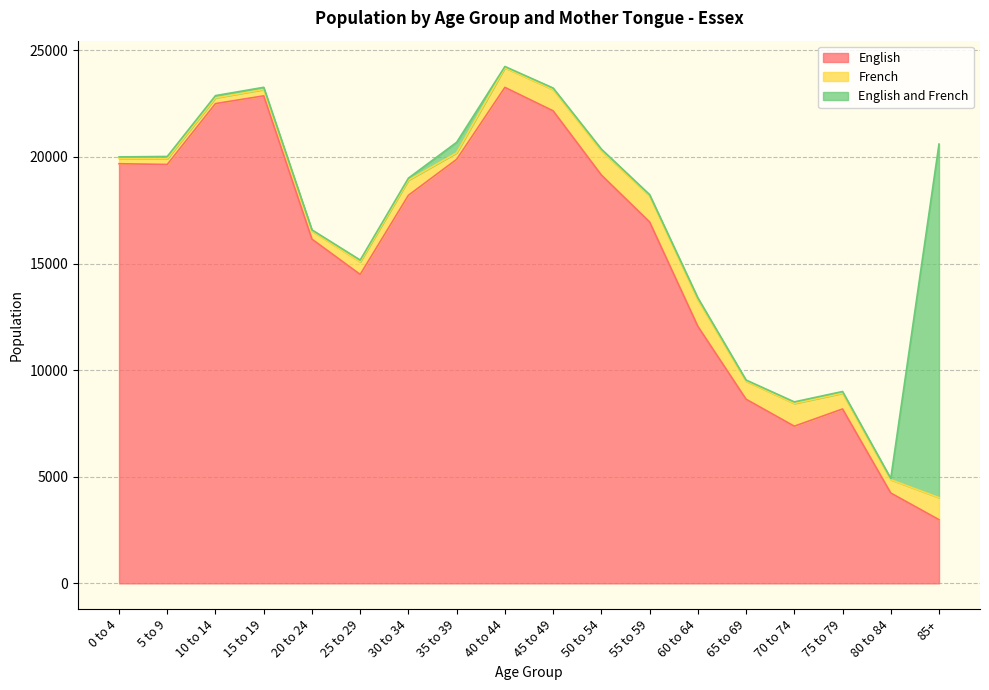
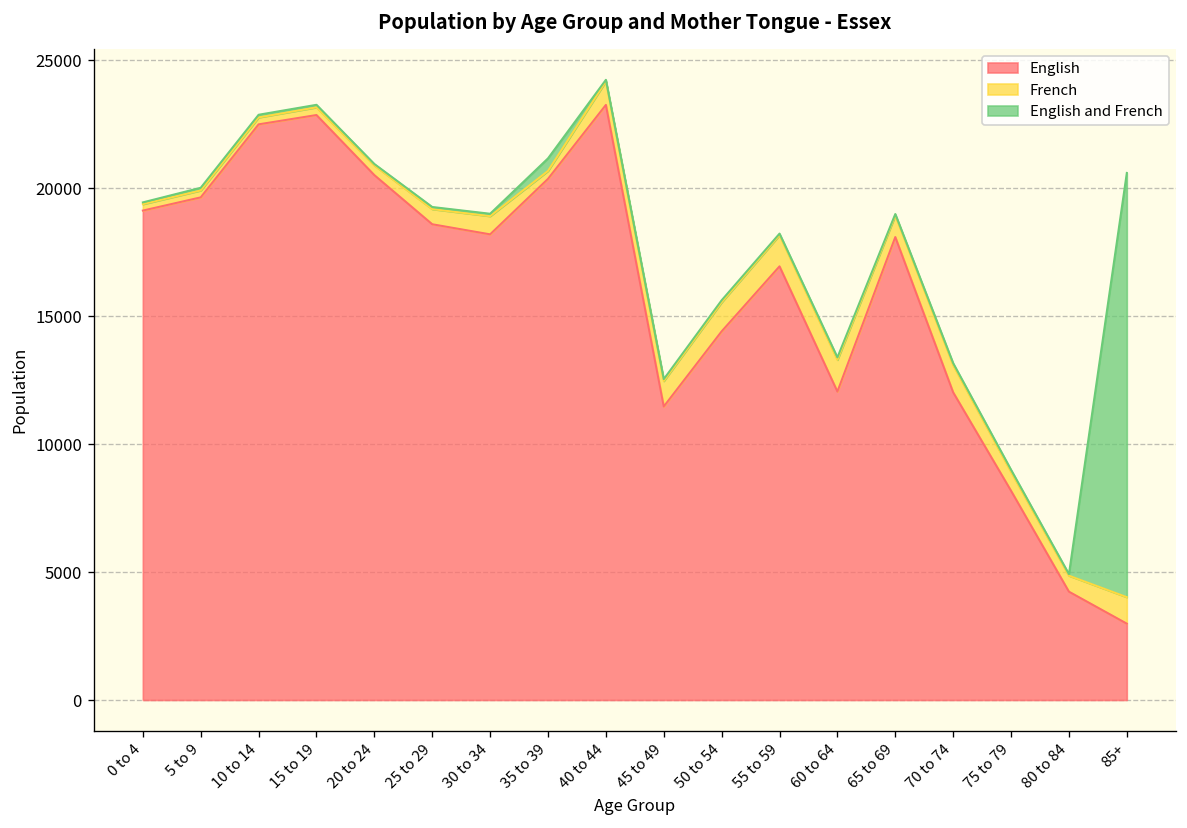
English, 0 to 4: 19700 -> 19100
English, 20 to 24: 16100 -> 20500
English, 25 to 29: 14500 -> 18600
English, 35 to 39: 19900 -> 20400
English, 45 to 49: 22200 -> 11500
English, 50 to 54: 19200 -> 14400
English, 65 to 69: 8600 -> 18100
English, 70 to 74: 7400 -> 12000
